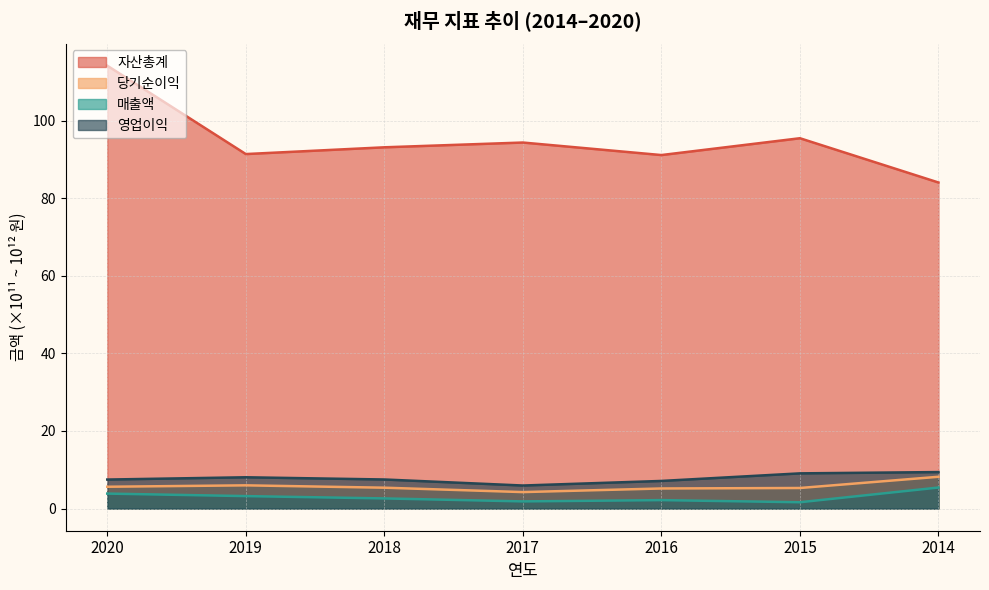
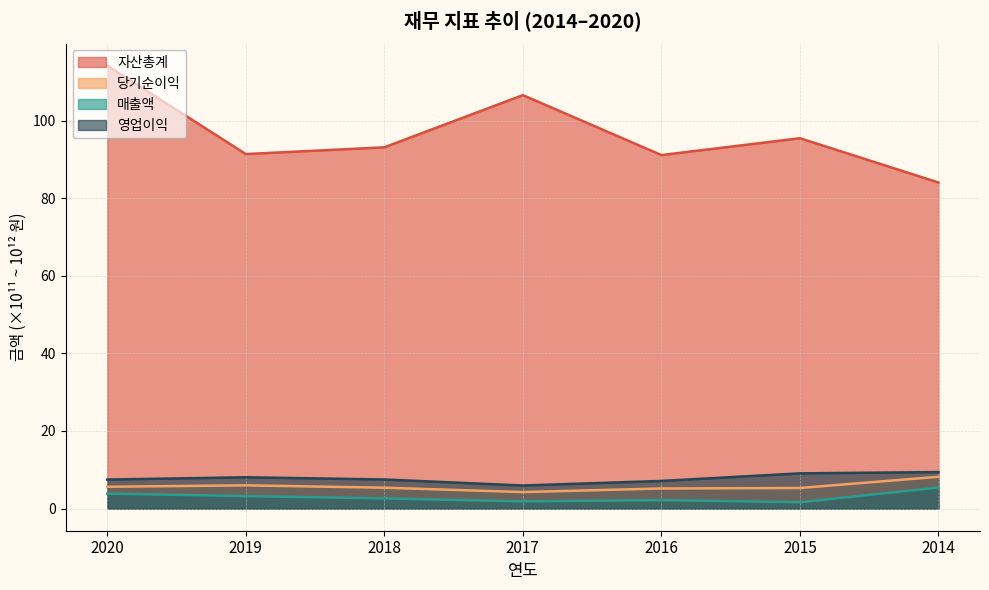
자산총계, 2017: 94 -> 107
